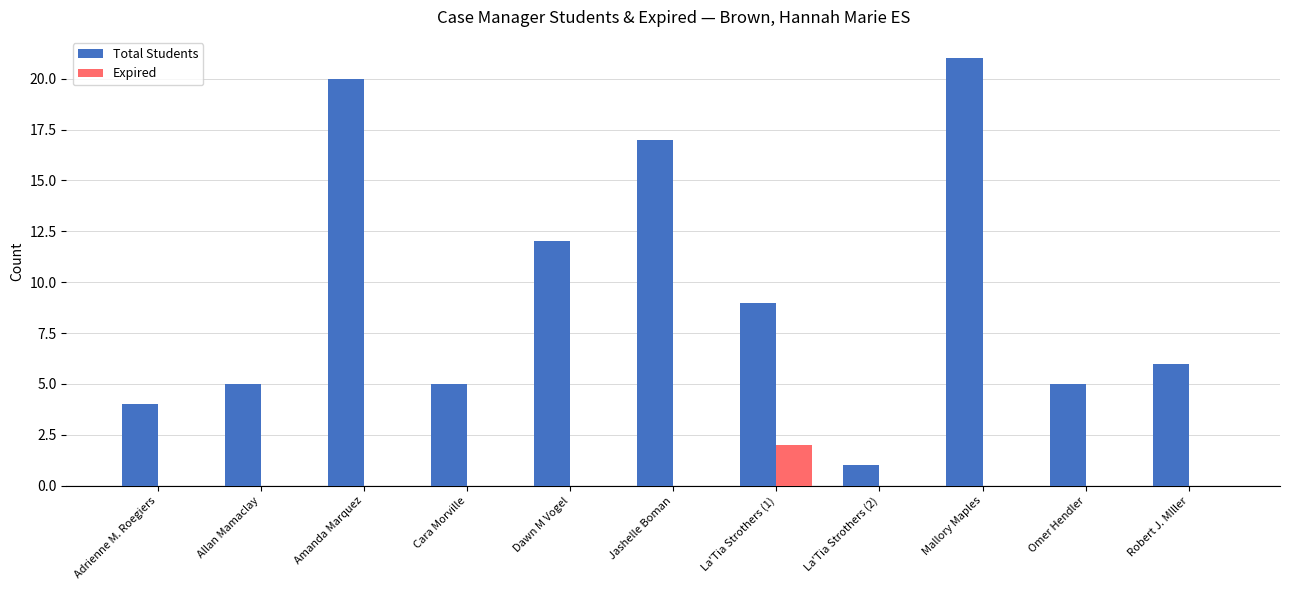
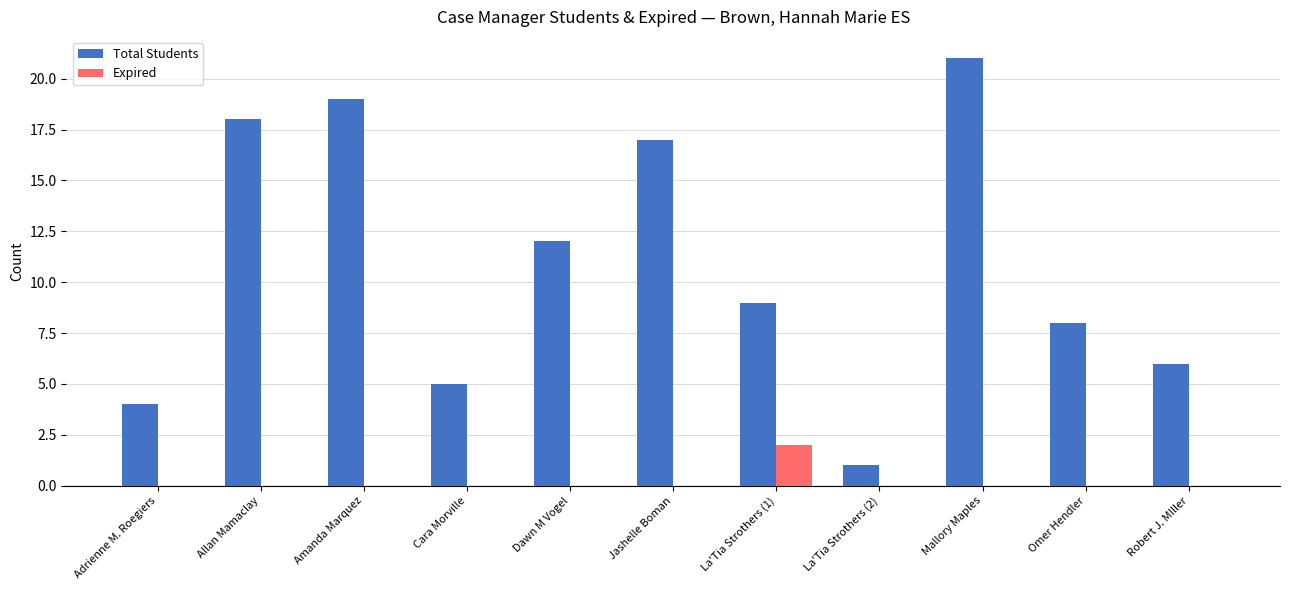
Total Students, Allan Mamaclay: 5 -> 18
Total Students, Amanda Marquez: 20 -> 19
Total Students, Omer Hendler: 5 -> 8
